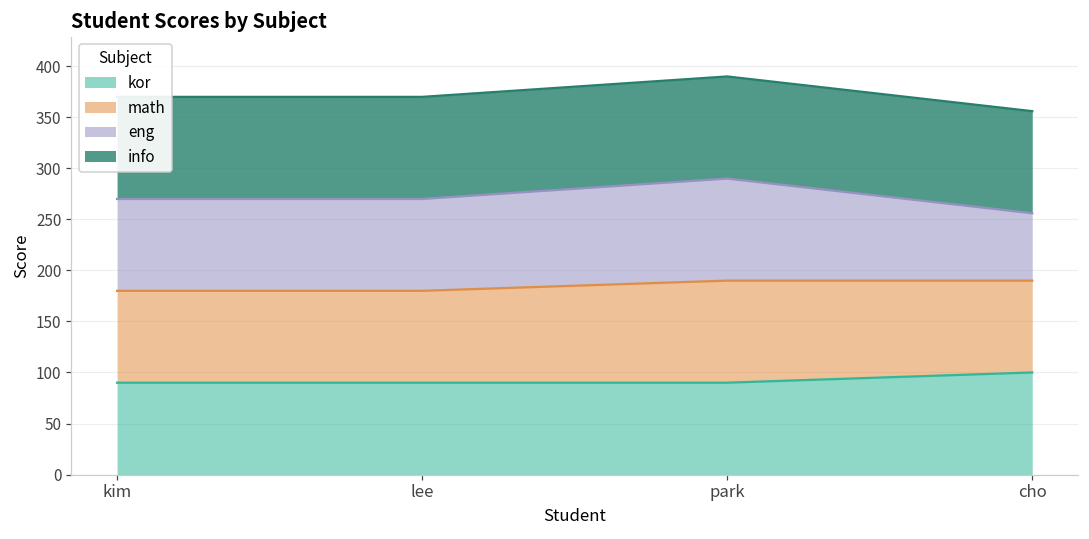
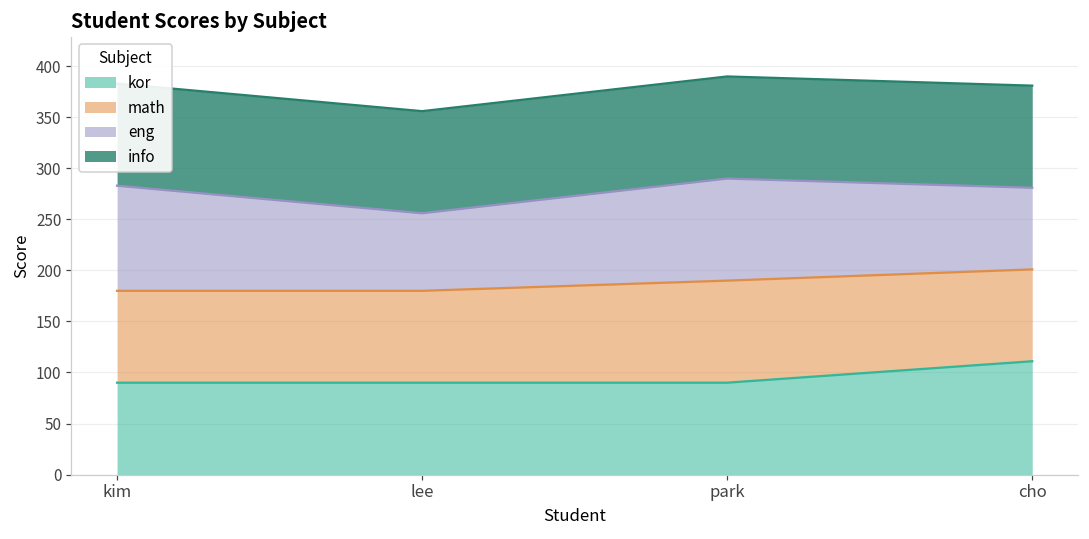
eng, kim: 90 -> 100
eng, lee: 90 -> 80
kor, cho: 100 -> 110
eng, cho: 70 -> 80
